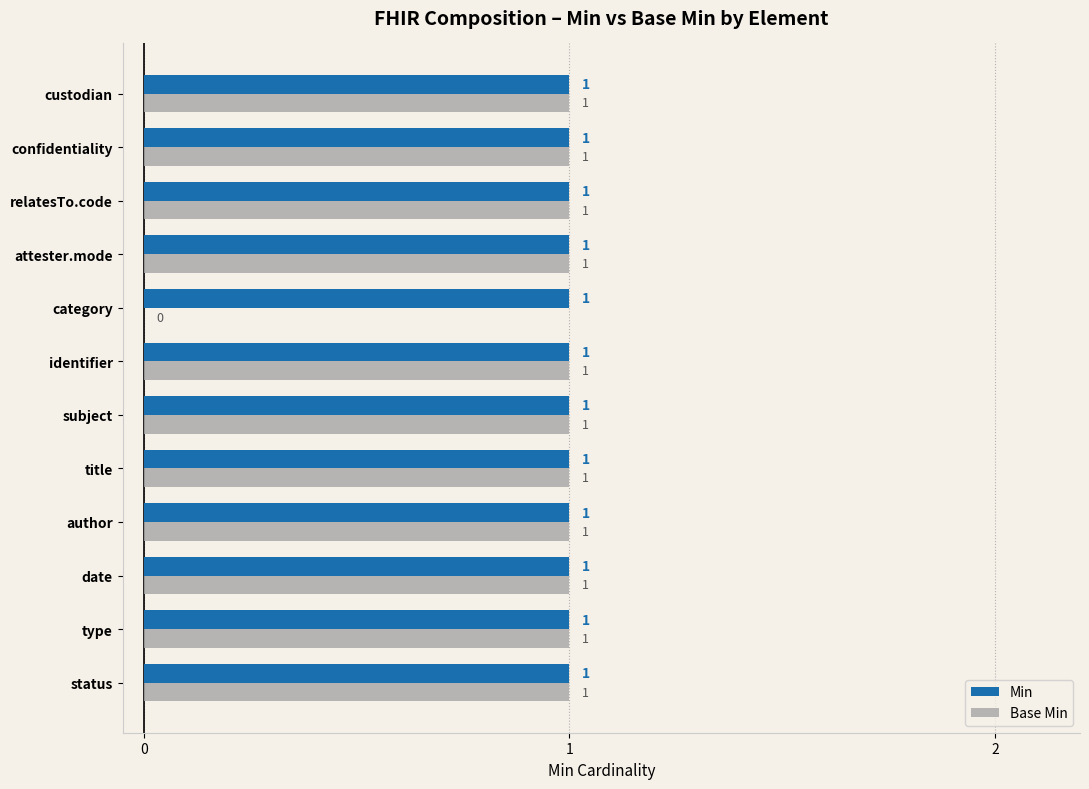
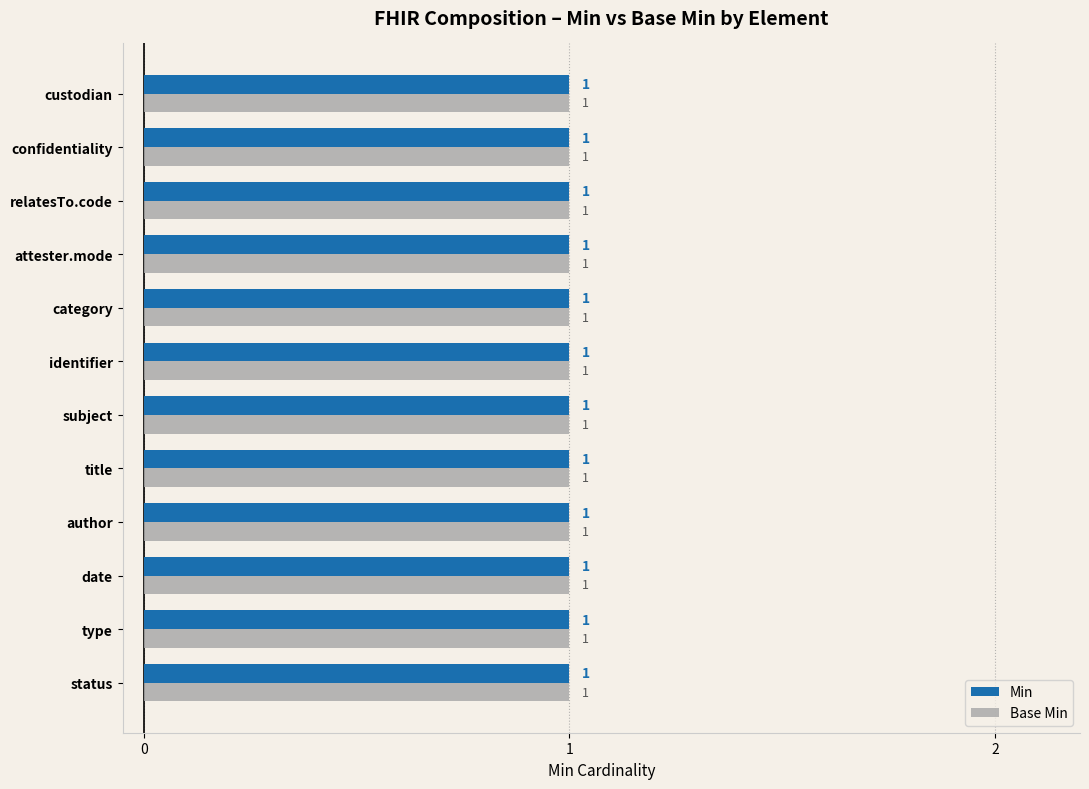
Base Min, category: 0 -> 1
